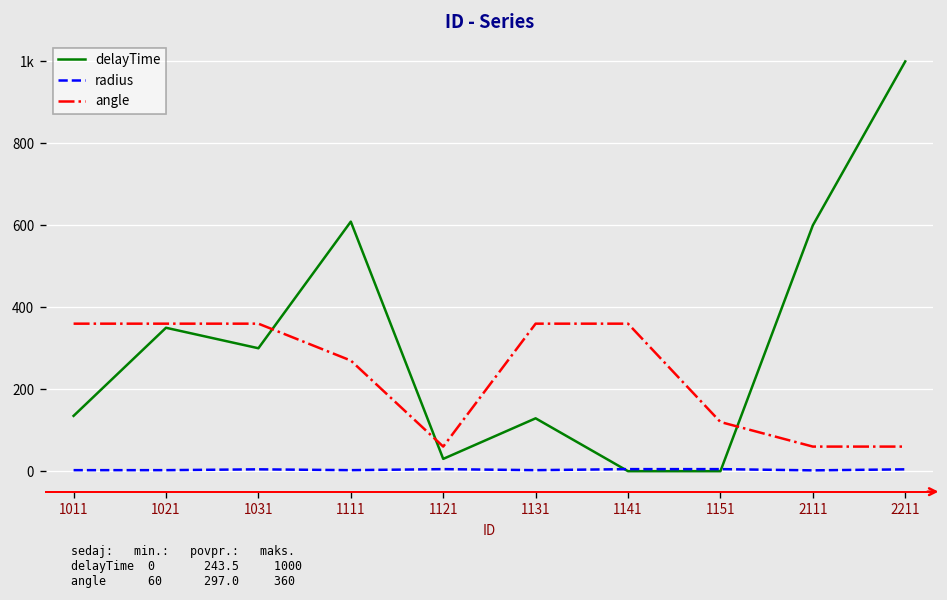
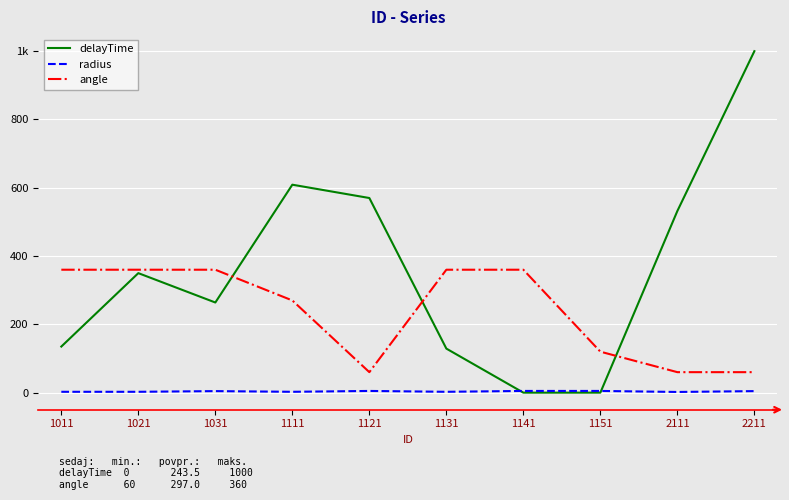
delayTime, 1031: 300 -> 260
delayTime, 1121: 30 -> 570
delayTime, 2111: 600 -> 530
